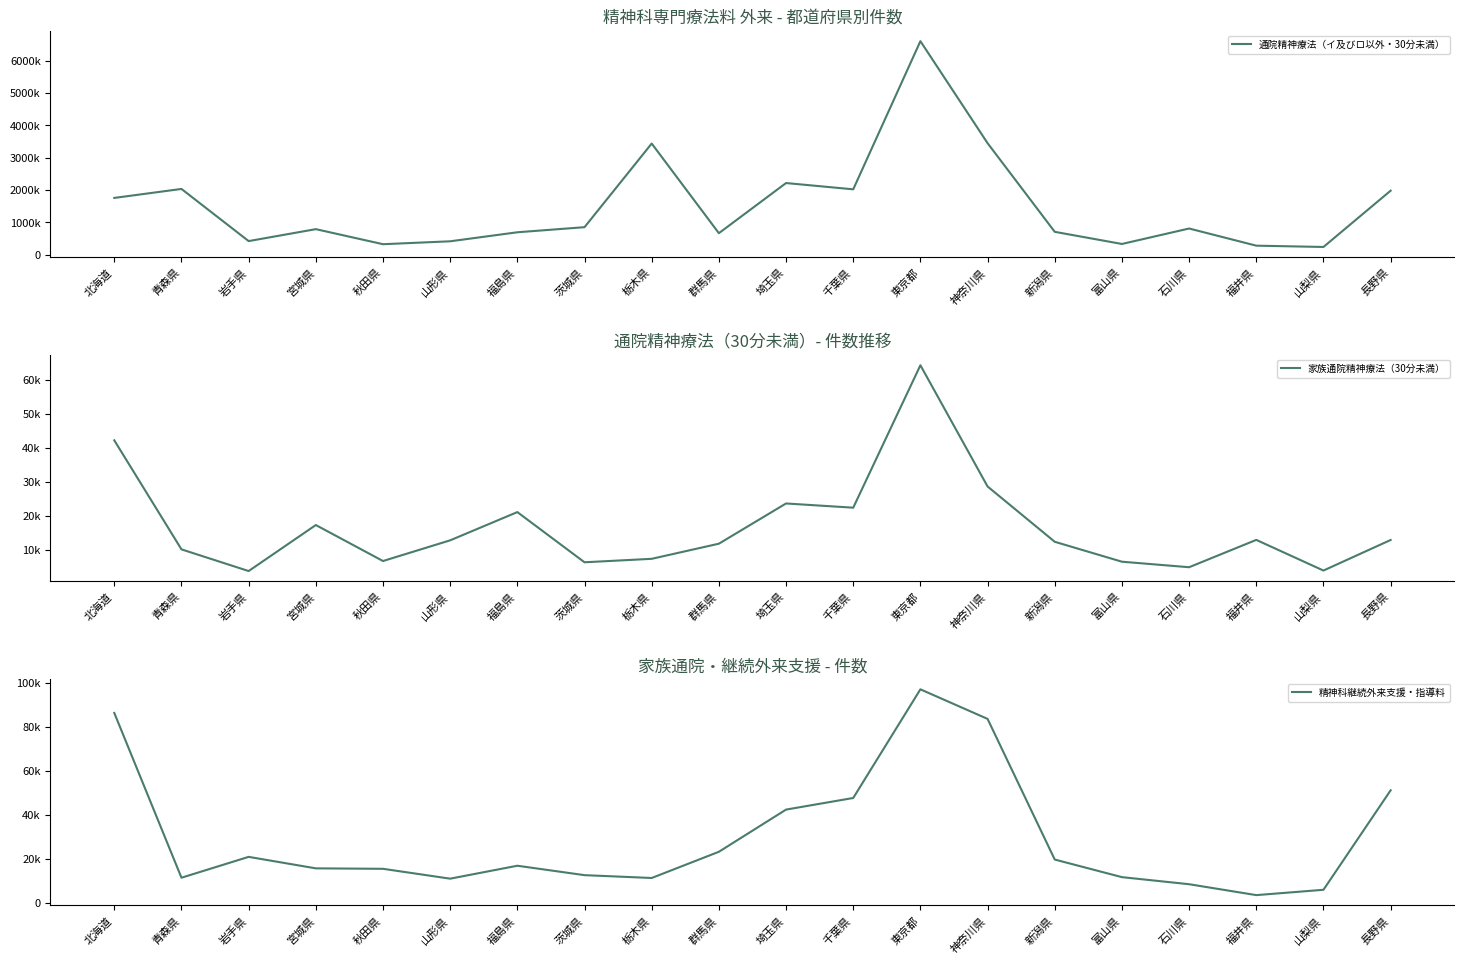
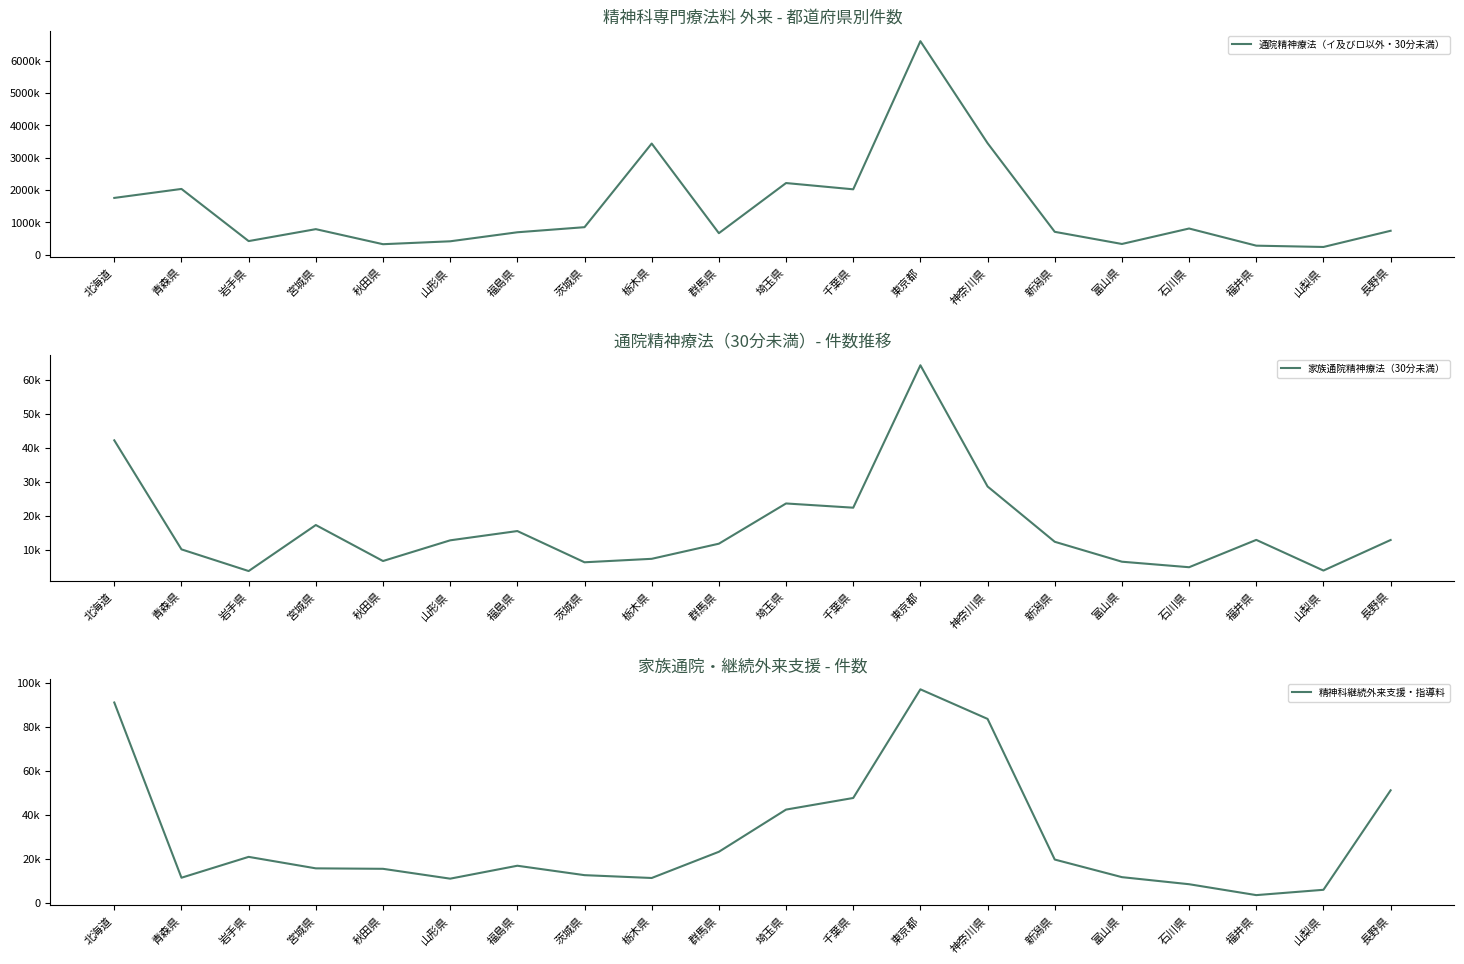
精神科専門療法料 外来 - 都道府県別件数, 長野県: 2000000 -> 700000
通院精神療法（30分未満）- 件数推移, 福島県: 21000 -> 15000
家族通院・継続外来支援 - 件数, 北海道: 86000 -> 91000
